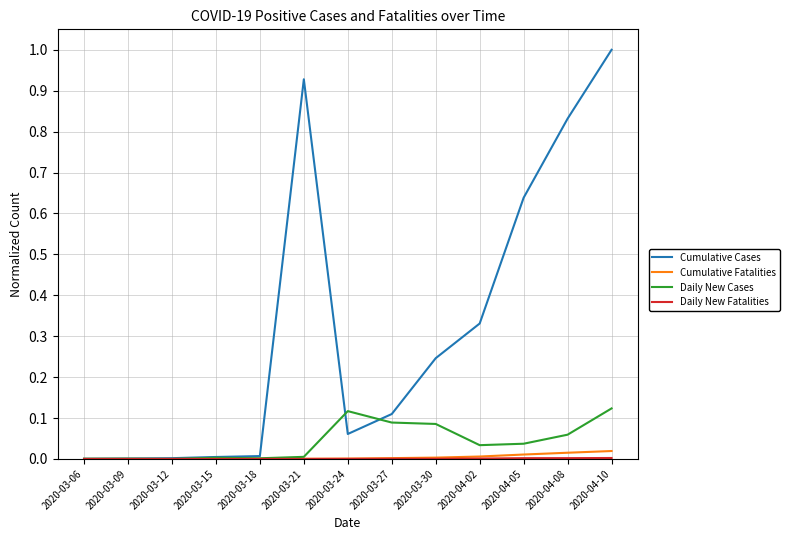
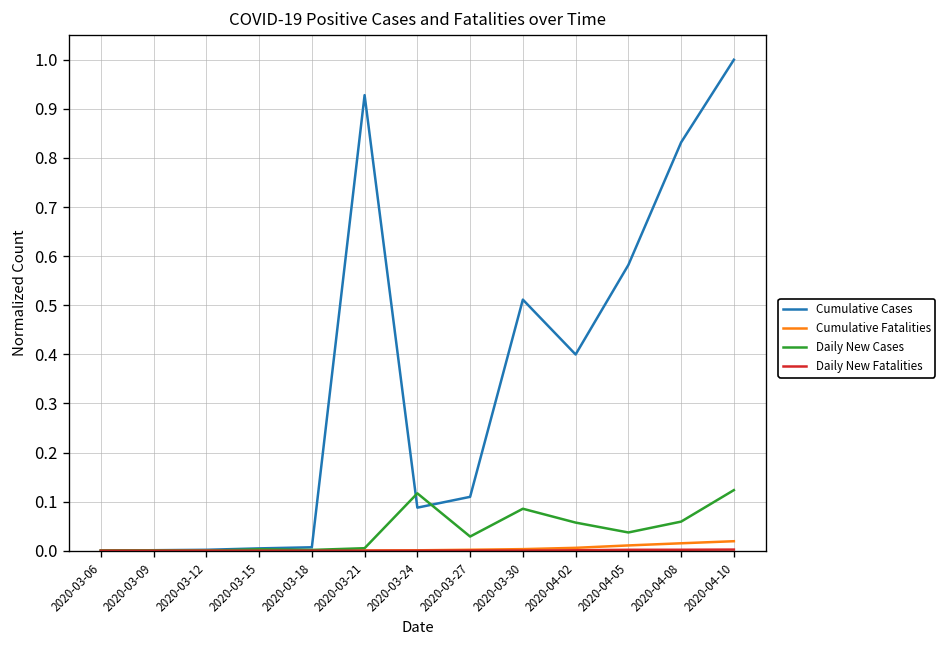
Cumulative Cases, 2020-03-24: 0.06 -> 0.09
Daily New Cases, 2020-03-27: 0.09 -> 0.03
Cumulative Cases, 2020-03-30: 0.25 -> 0.51
Cumulative Cases, 2020-04-02: 0.33 -> 0.40
Daily New Cases, 2020-04-02: 0.03 -> 0.06
Cumulative Cases, 2020-04-05: 0.64 -> 0.58
